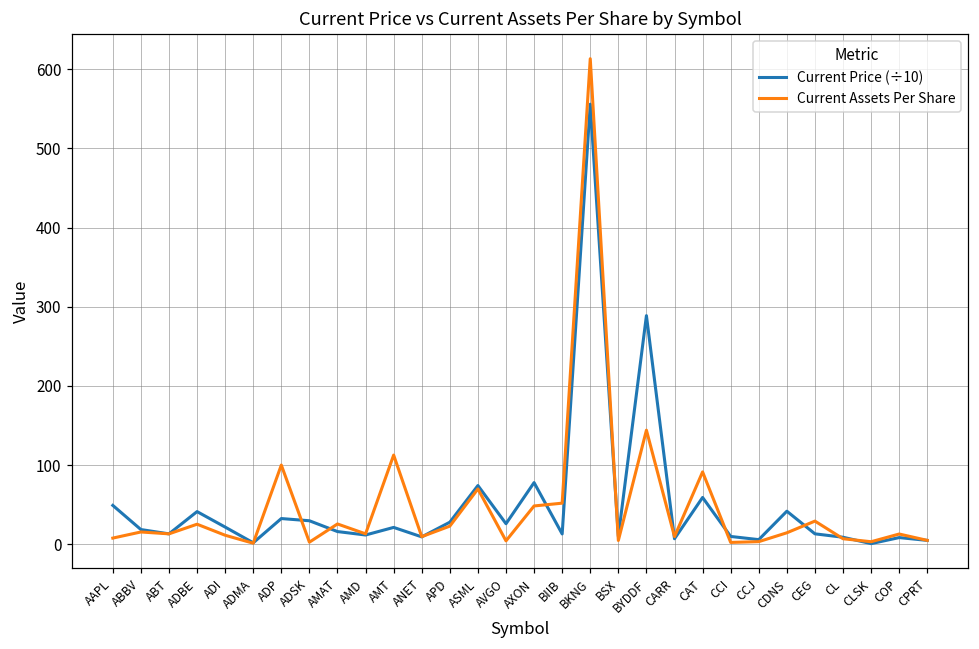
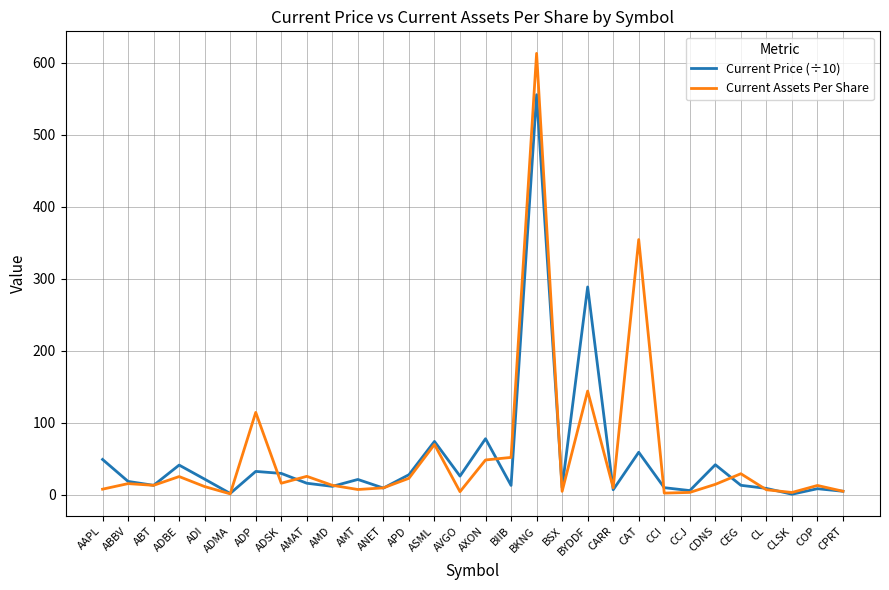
Current Assets Per Share, ADP: 100 -> 110
Current Assets Per Share, ADSK: 0 -> 20
Current Assets Per Share, AMT: 110 -> 10
Current Assets Per Share, CAT: 90 -> 350
